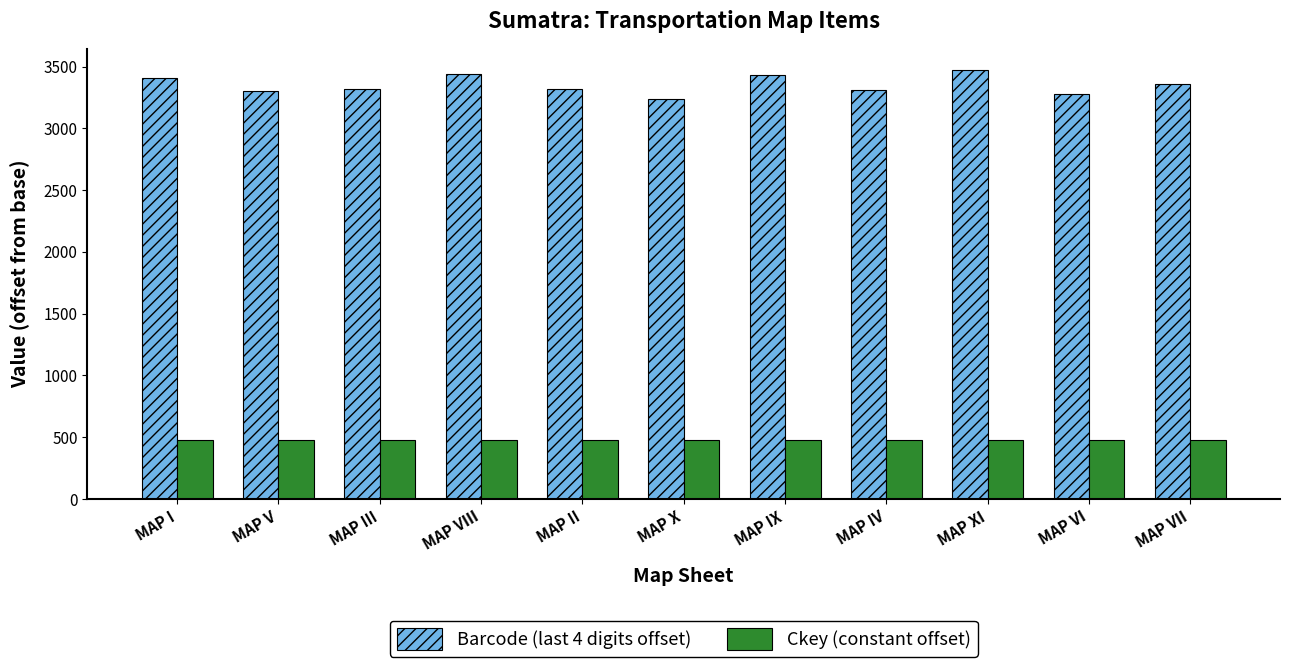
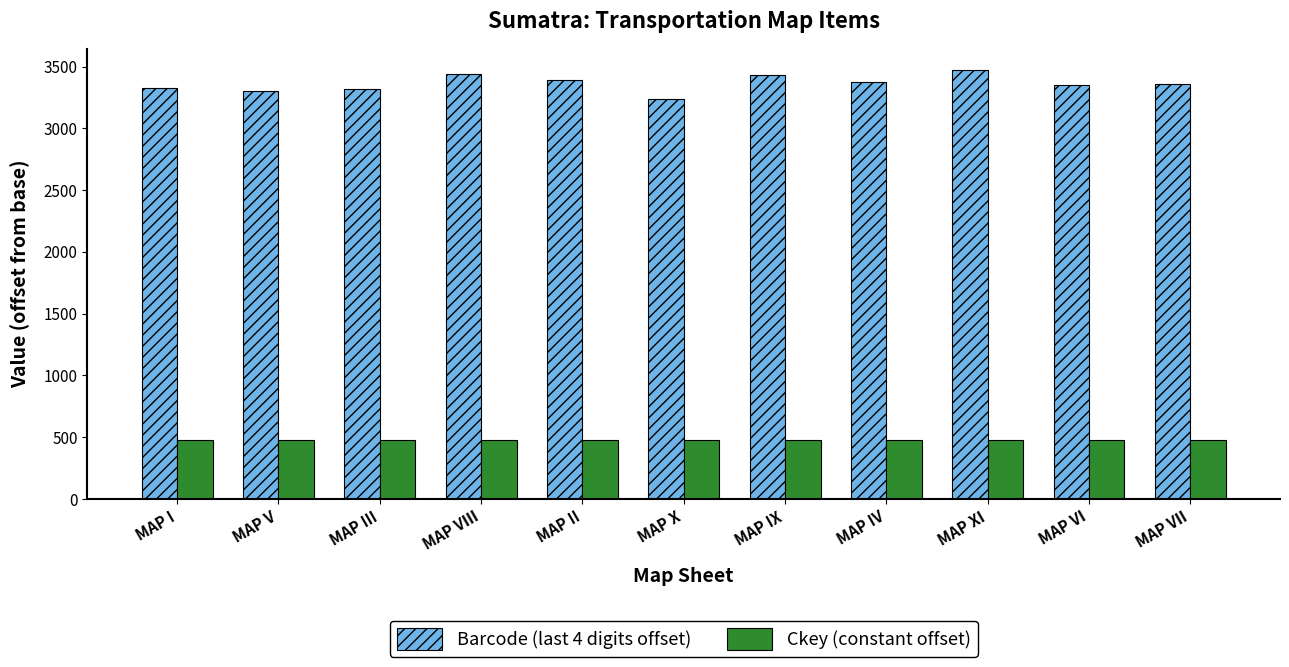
Barcode (last 4 digits offset), MAP I: 3410 -> 3330
Barcode (last 4 digits offset), MAP II: 3320 -> 3390
Barcode (last 4 digits offset), MAP IV: 3310 -> 3370
Barcode (last 4 digits offset), MAP VI: 3280 -> 3350
